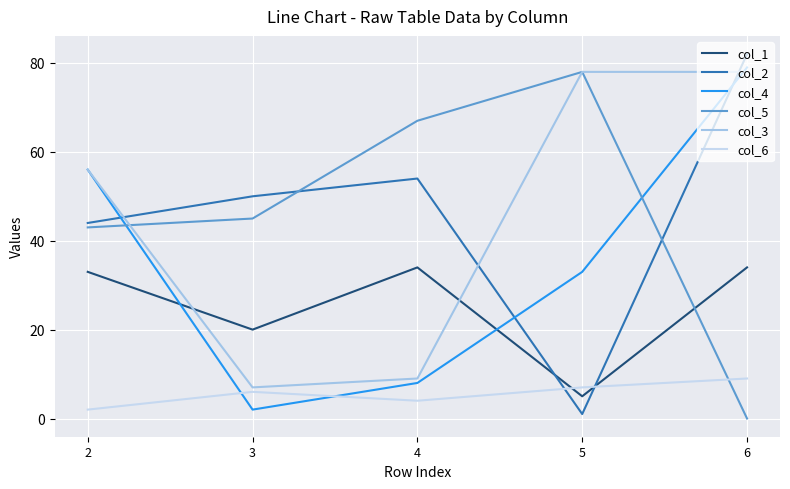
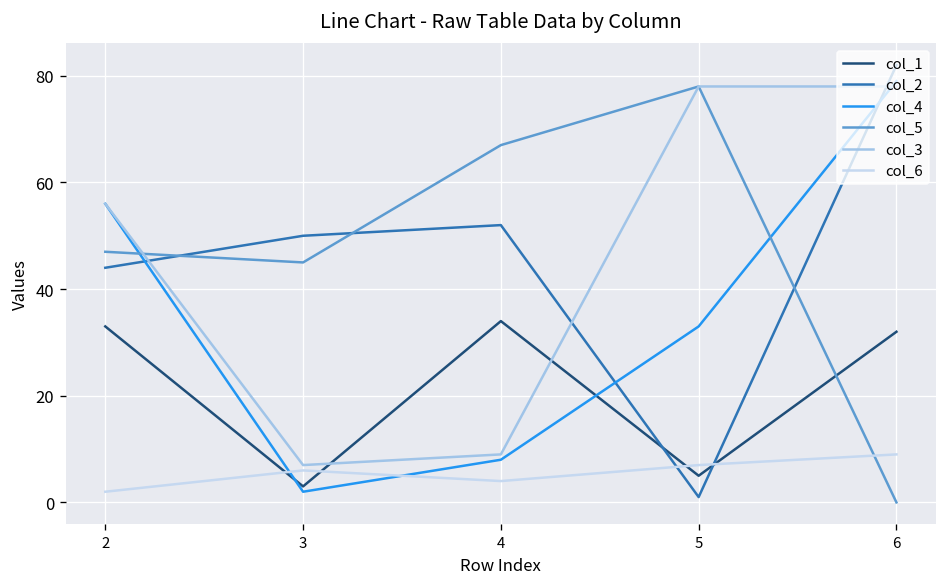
col_5, 2: 43 -> 47
col_1, 3: 20 -> 3
col_2, 4: 54 -> 52
col_1, 6: 34 -> 32
